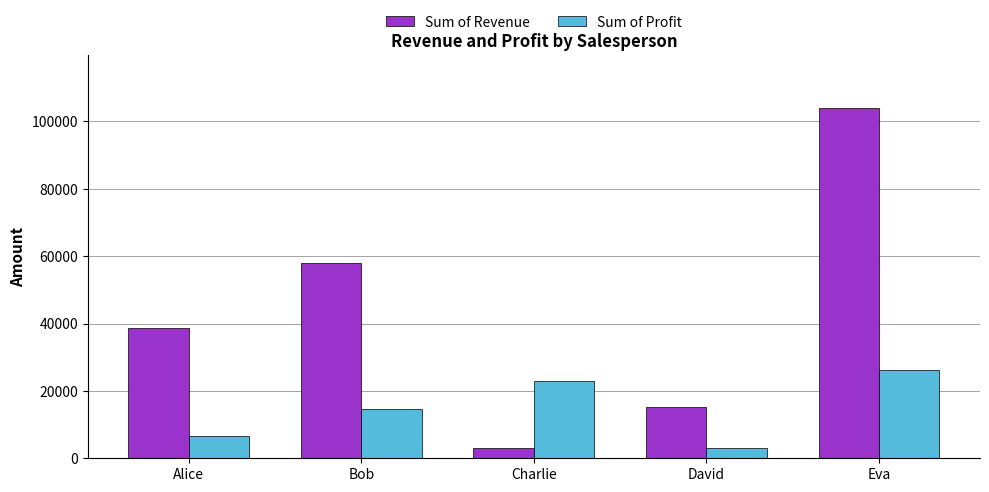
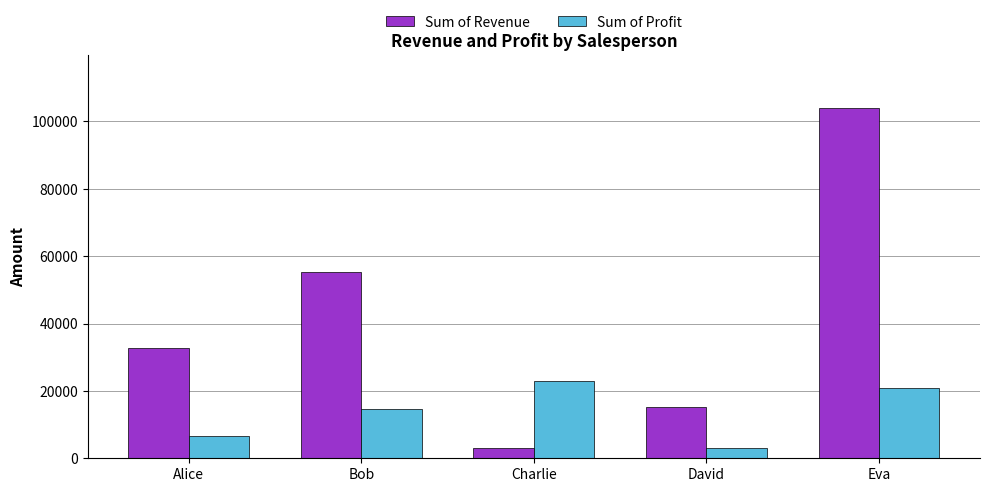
Sum of Revenue, Alice: 39000 -> 33000
Sum of Revenue, Bob: 58000 -> 55000
Sum of Profit, Eva: 26000 -> 21000
